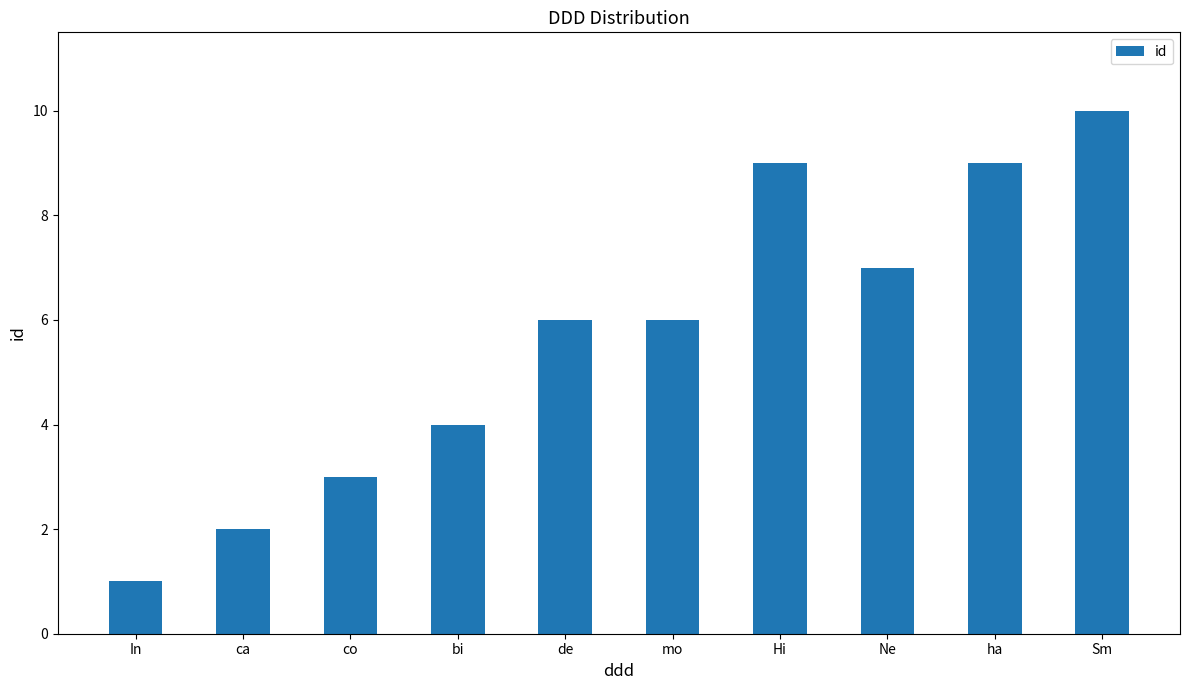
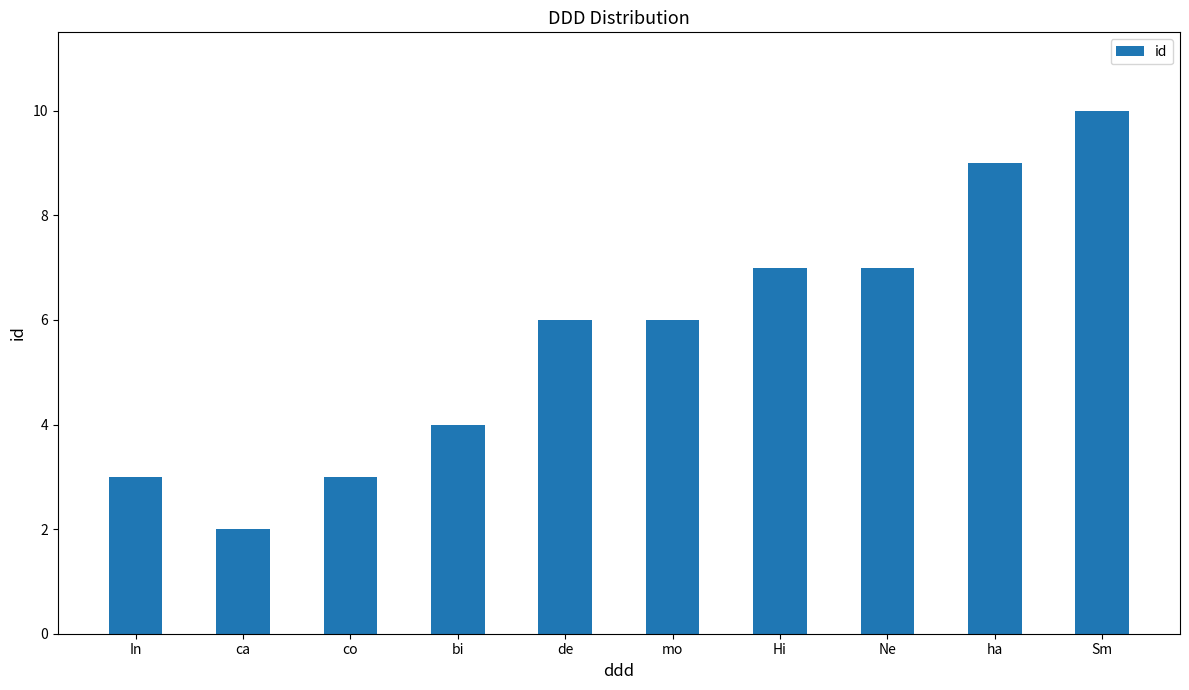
In: 1 -> 3
Hi: 9 -> 7
